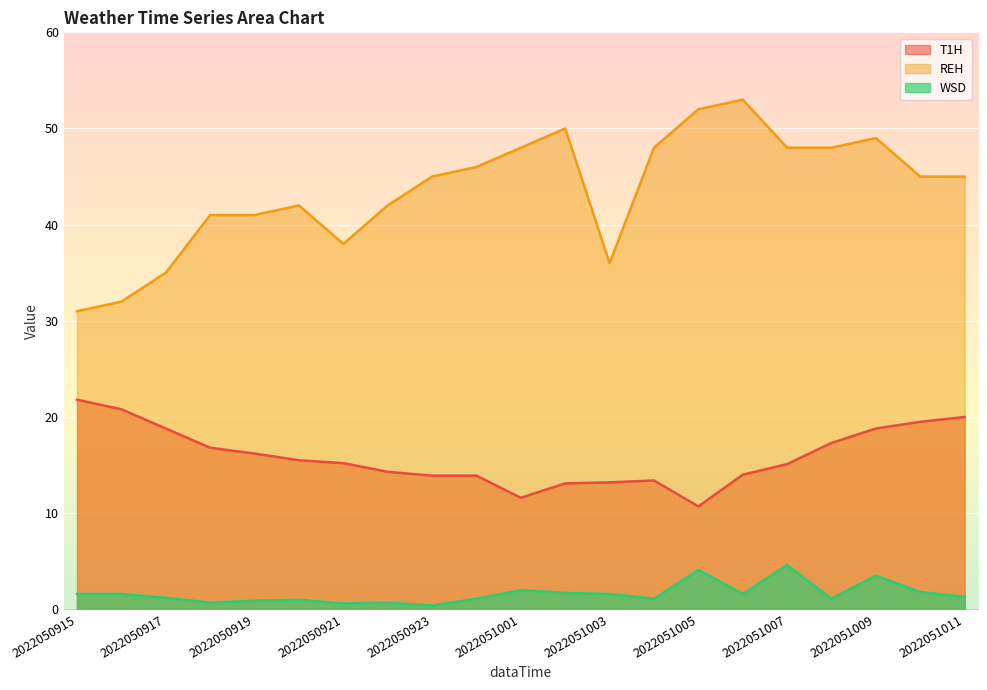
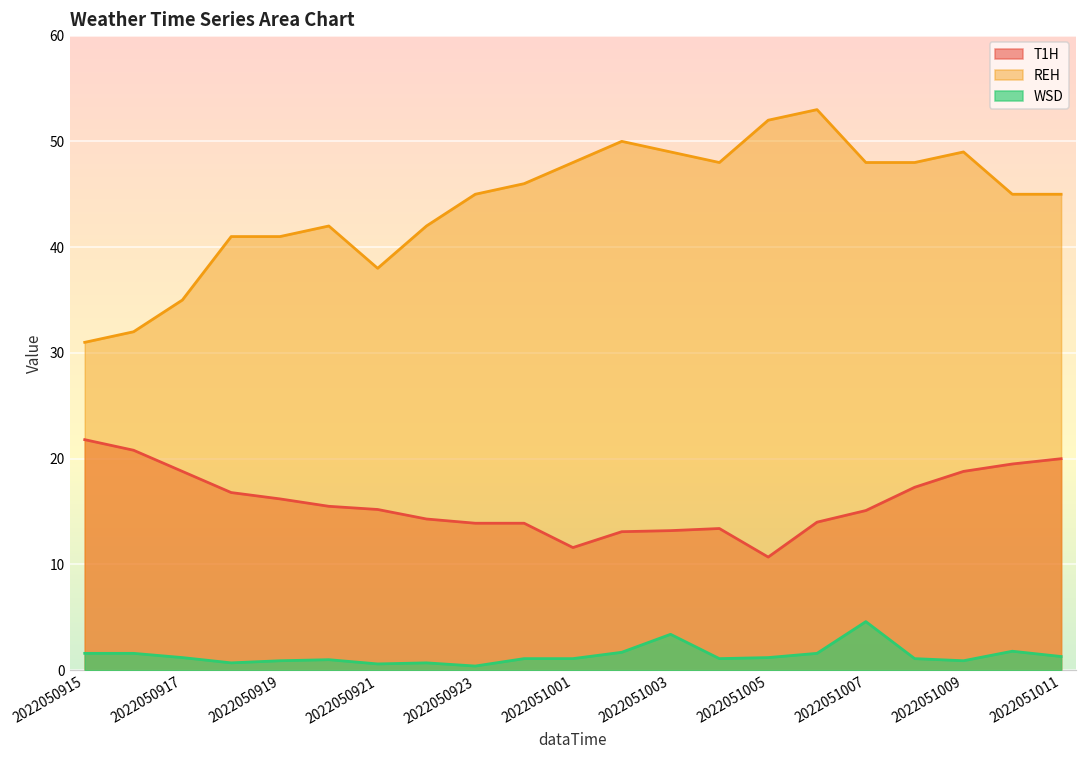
WSD, 2022051001: 2 -> 1
REH, 2022051003: 36 -> 49
WSD, 2022051003: 2 -> 3
WSD, 2022051005: 4 -> 1
WSD, 2022051009: 4 -> 1
